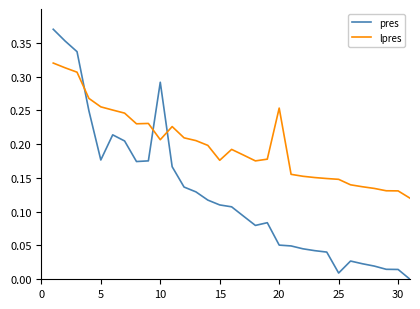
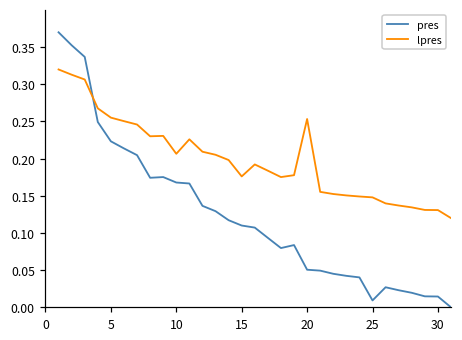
pres, 5: 0.18 -> 0.22
pres, 10: 0.29 -> 0.17
